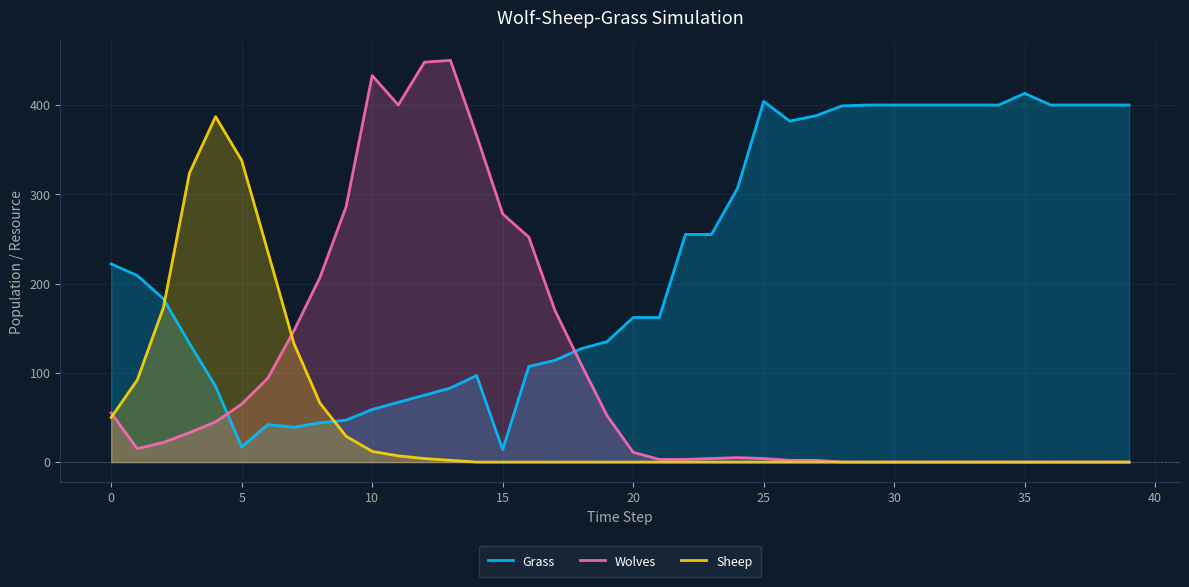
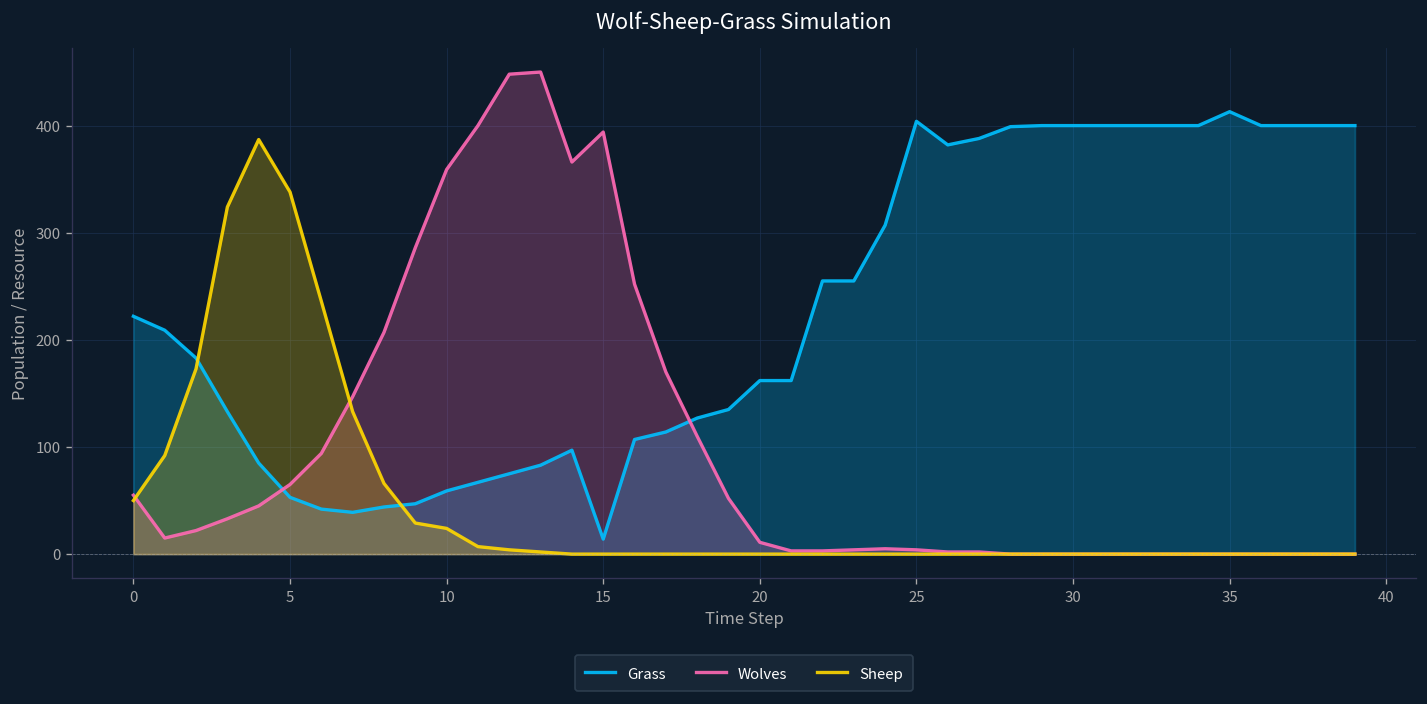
Grass, 5: 20 -> 50
Wolves, 10: 430 -> 360
Sheep, 10: 10 -> 20
Wolves, 15: 280 -> 390
